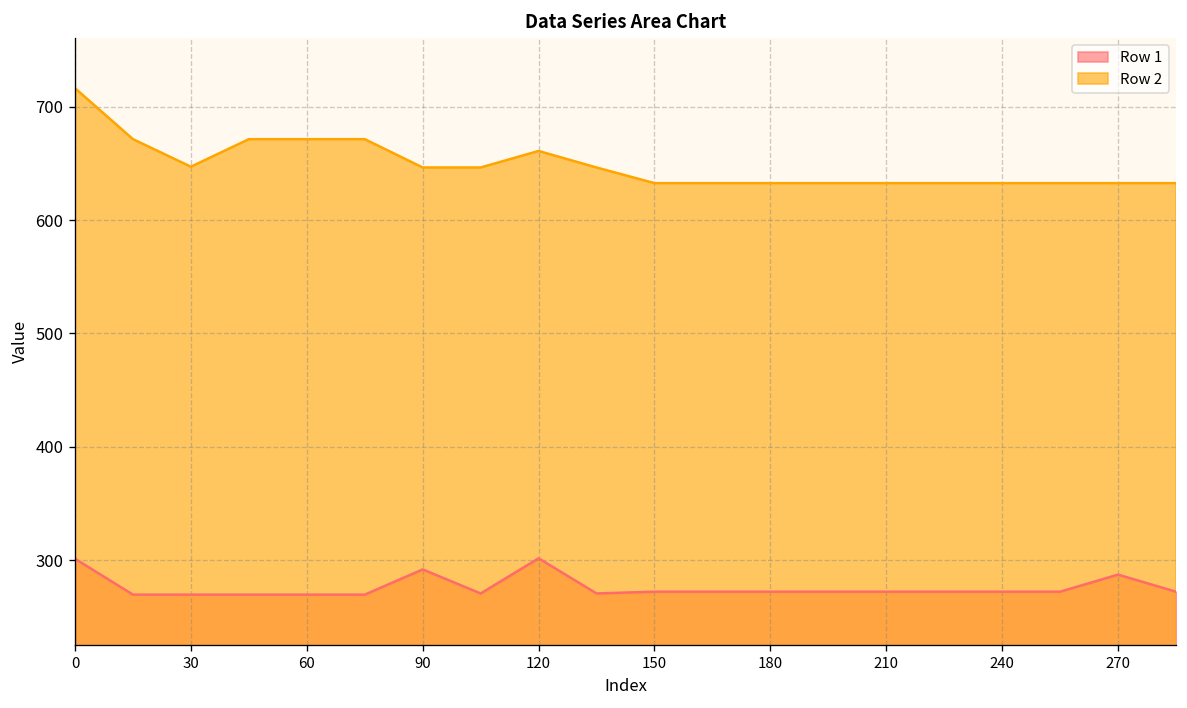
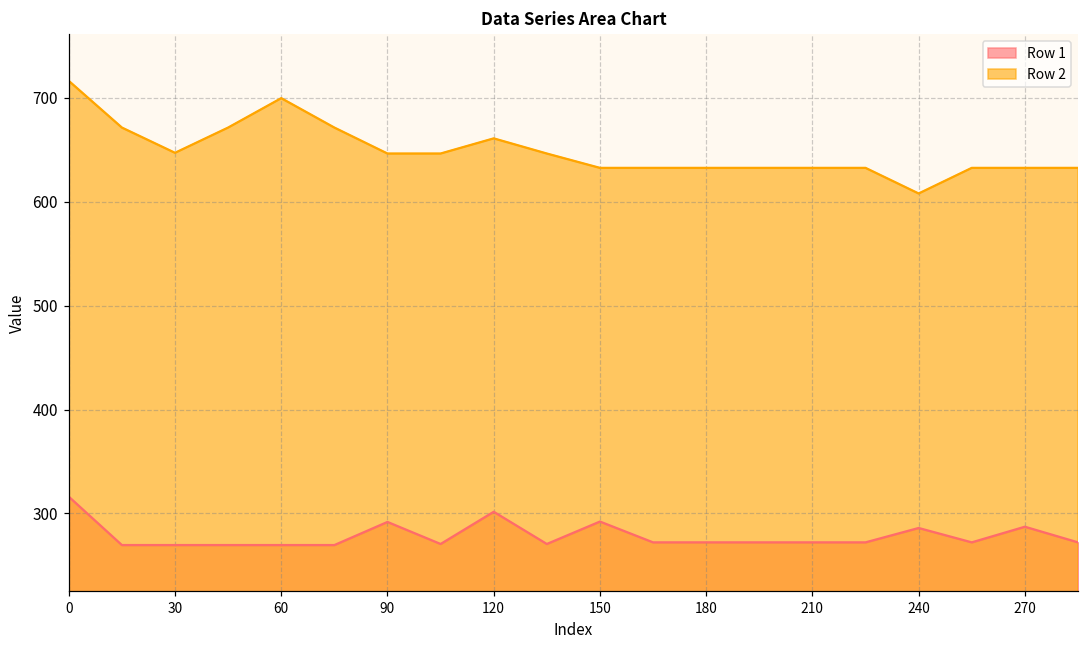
Row 1, 0: 300 -> 320
Row 2, 60: 670 -> 700
Row 1, 150: 270 -> 290
Row 1, 240: 270 -> 290
Row 2, 240: 630 -> 610
